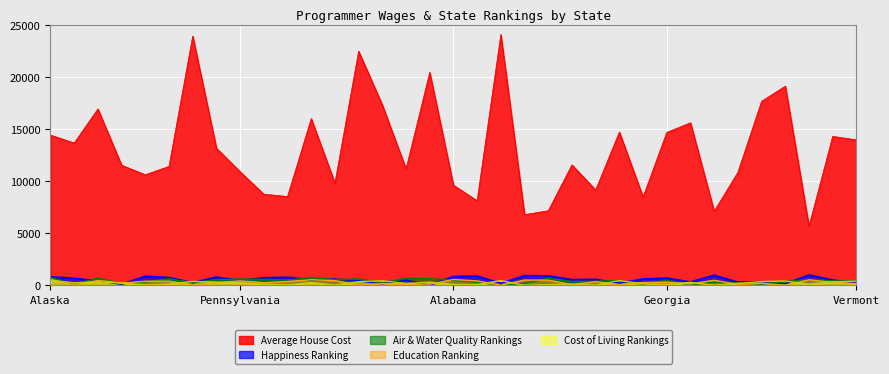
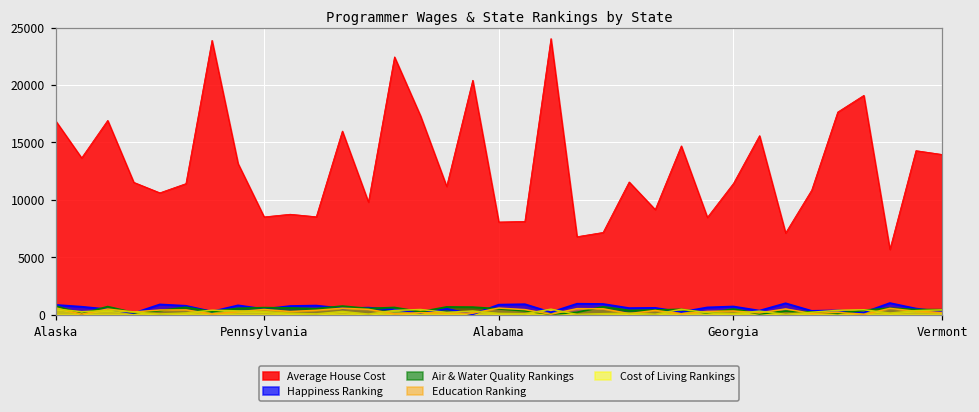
Average House Cost, Alaska: 14400 -> 16900
Average House Cost, Pennsylvania: 10900 -> 8500
Average House Cost, Alabama: 9600 -> 8100
Average House Cost, Georgia: 14700 -> 11400
